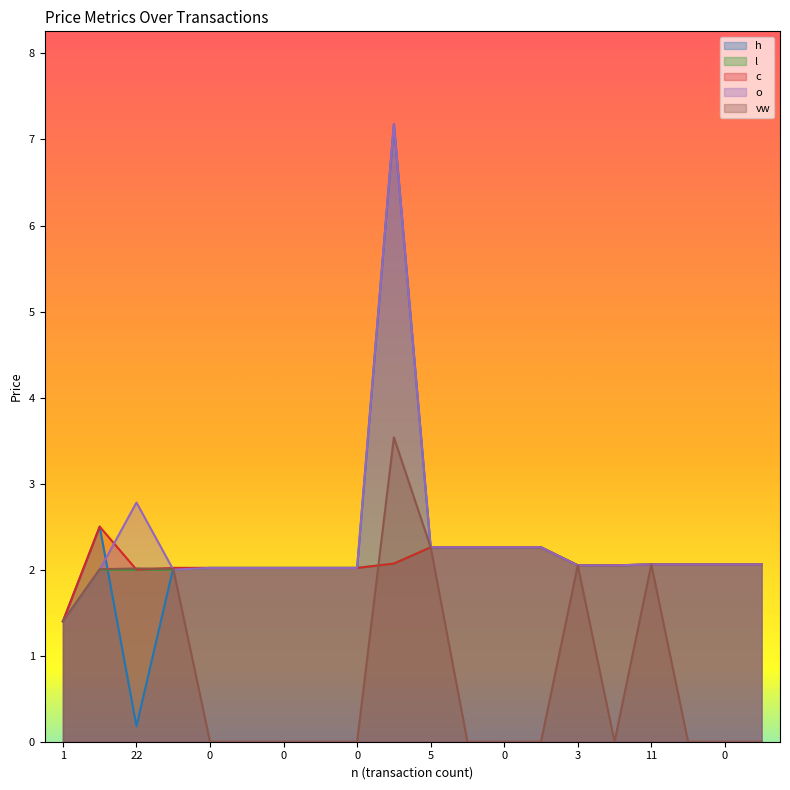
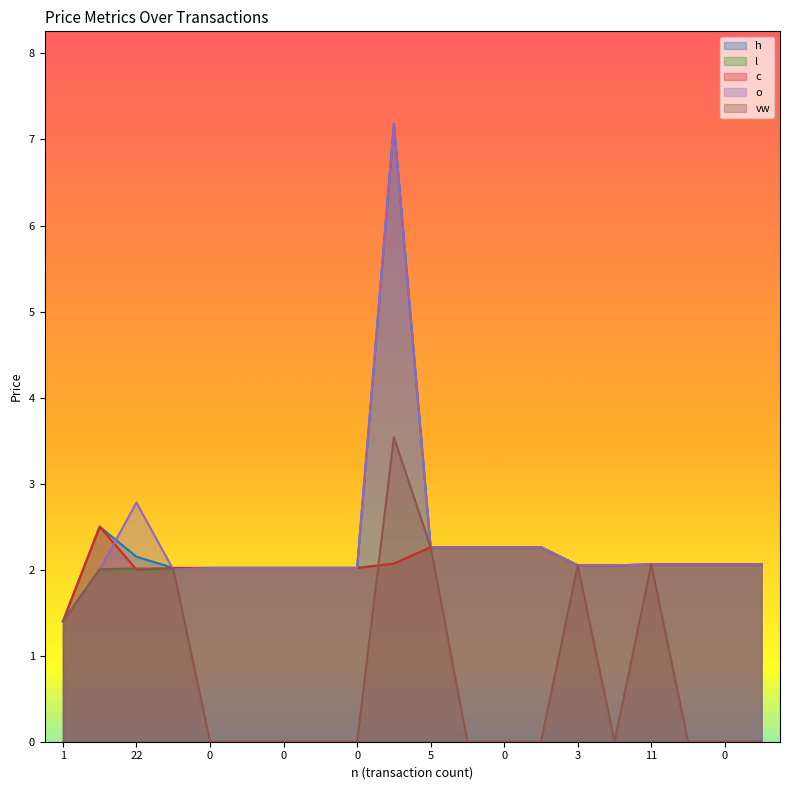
h, 22: 0.2 -> 2.2
